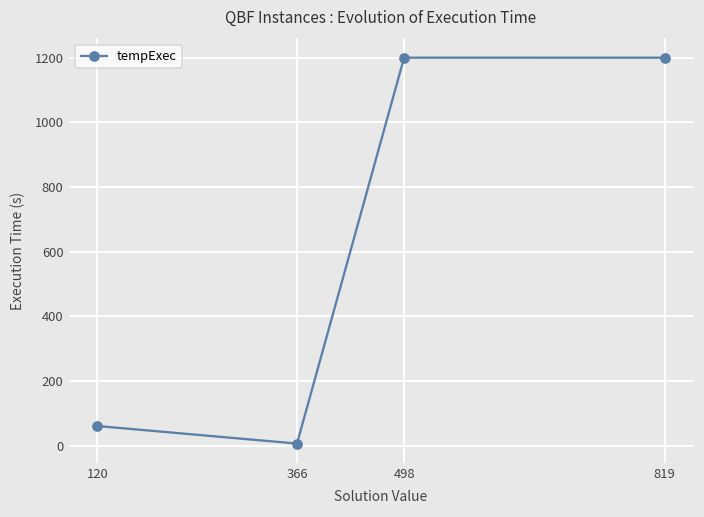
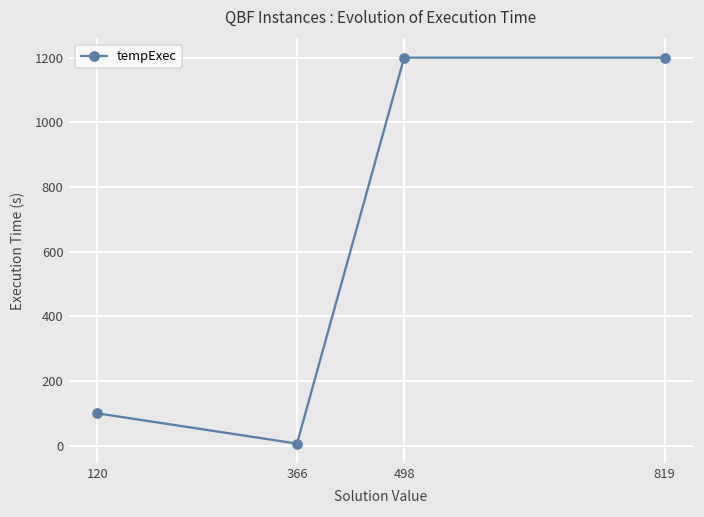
120: 60 -> 100
